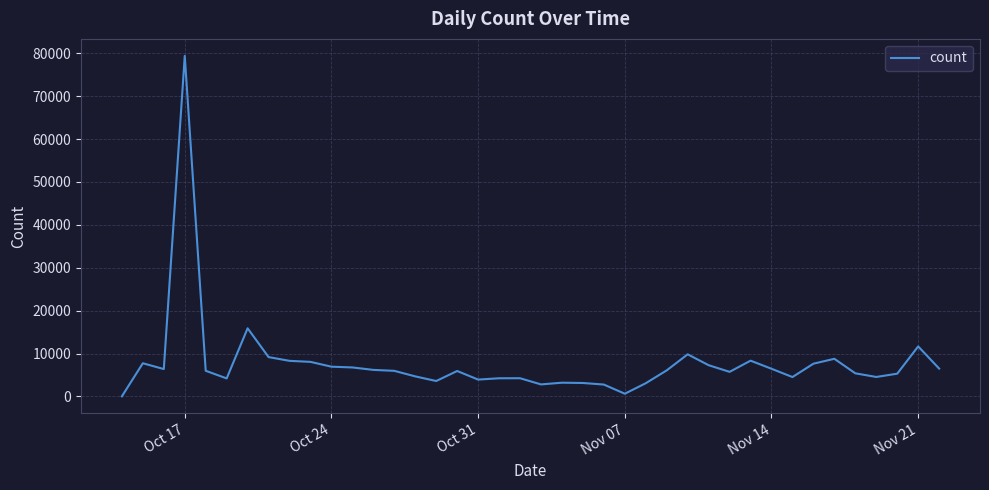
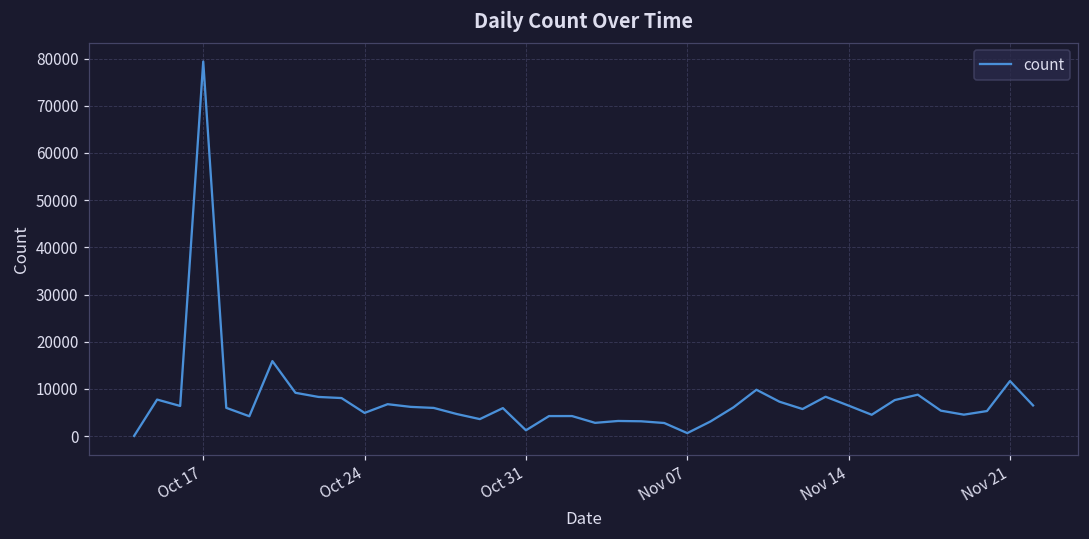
Oct 24: 7000 -> 5000
Oct 31: 4000 -> 1000
